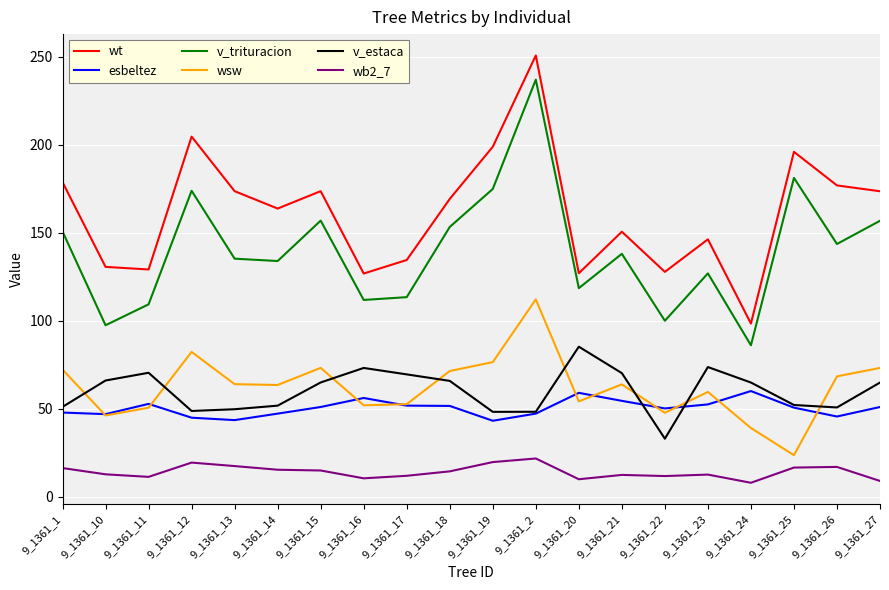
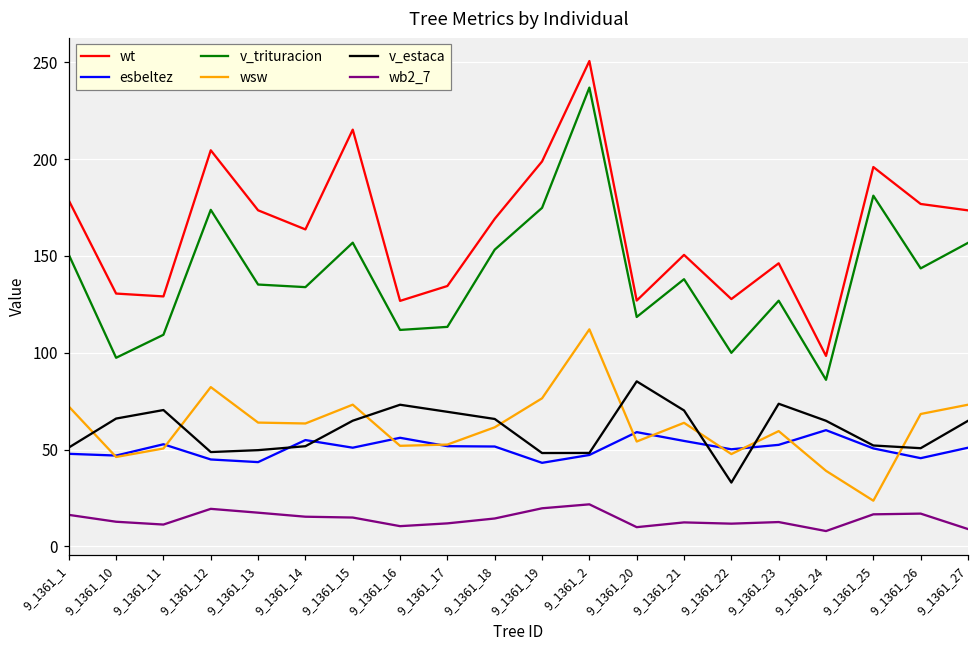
esbeltez, 9_1361_14: 47 -> 55
wt, 9_1361_15: 174 -> 215
wsw, 9_1361_18: 71 -> 61
